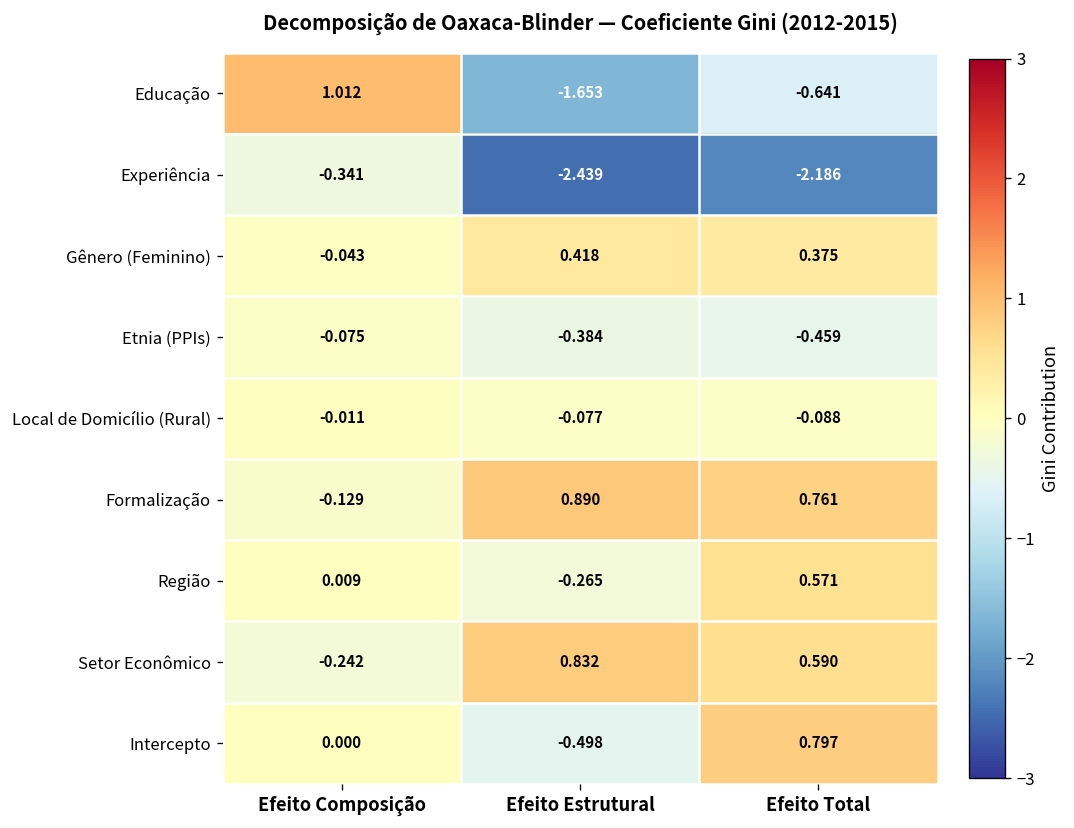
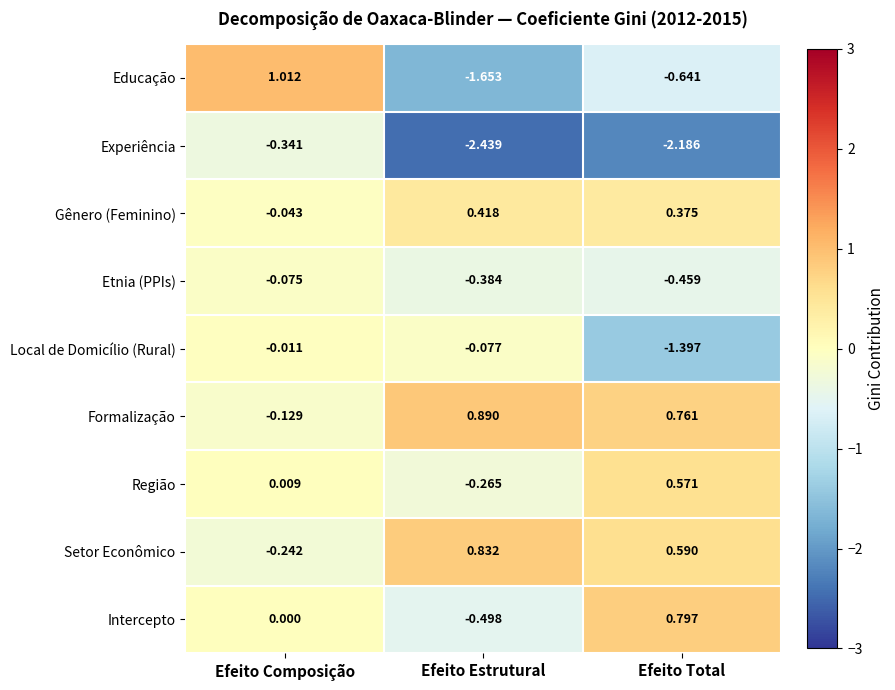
Local de Domicílio (Rural), Efeito Total: -0.088 -> -1.397
